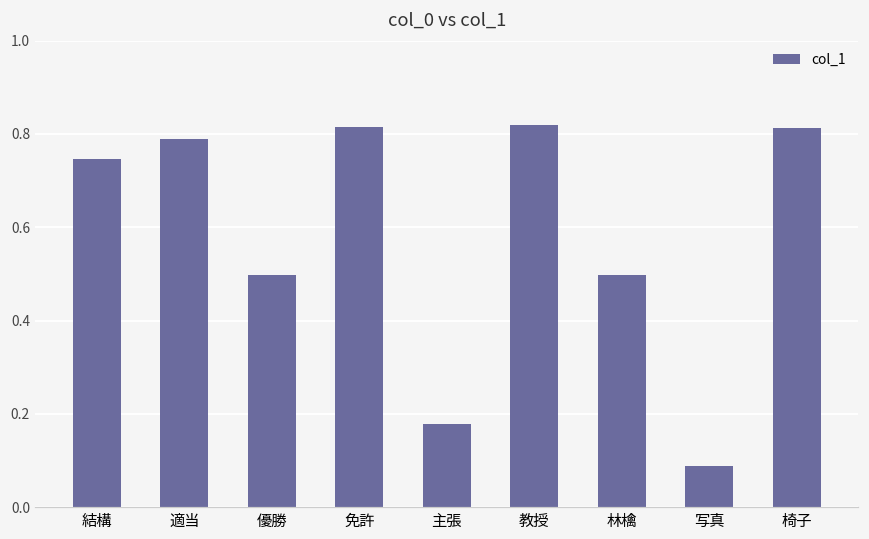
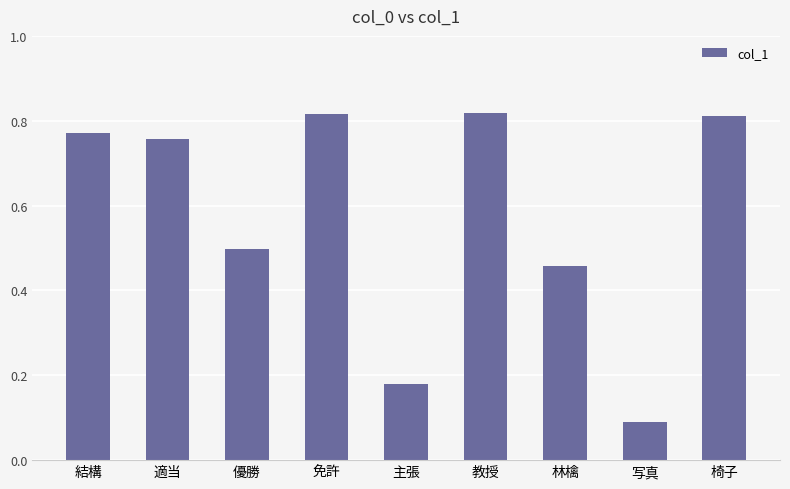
結構: 0.75 -> 0.77
適当: 0.79 -> 0.76
林檎: 0.50 -> 0.46
